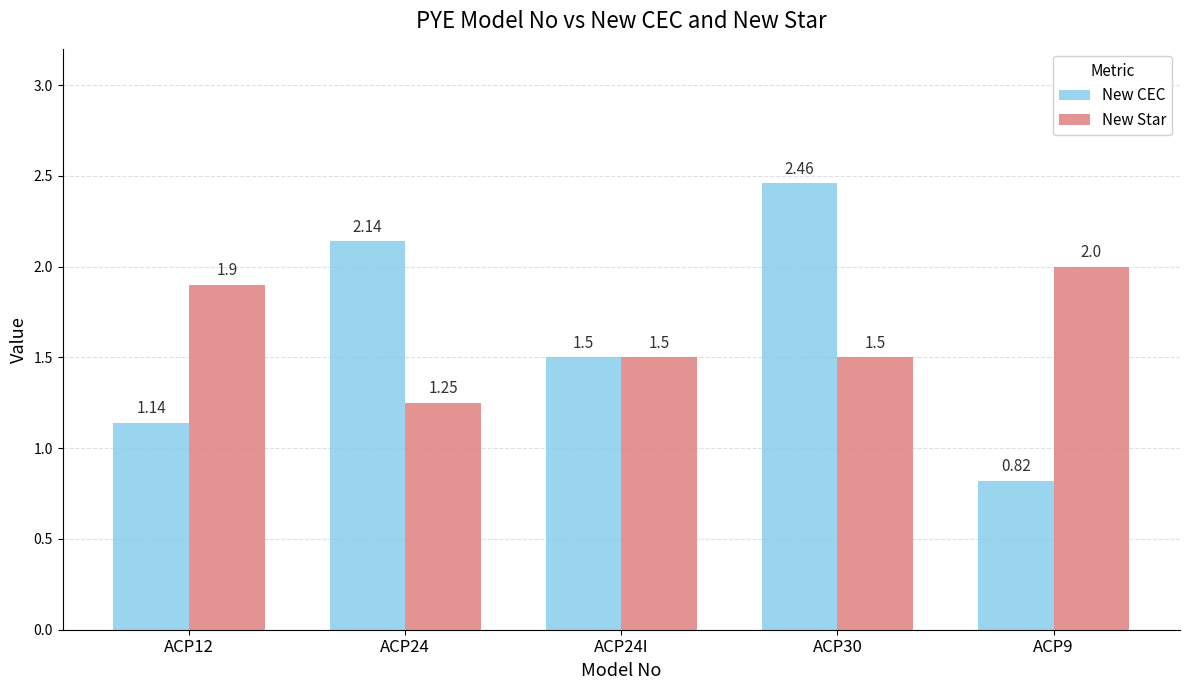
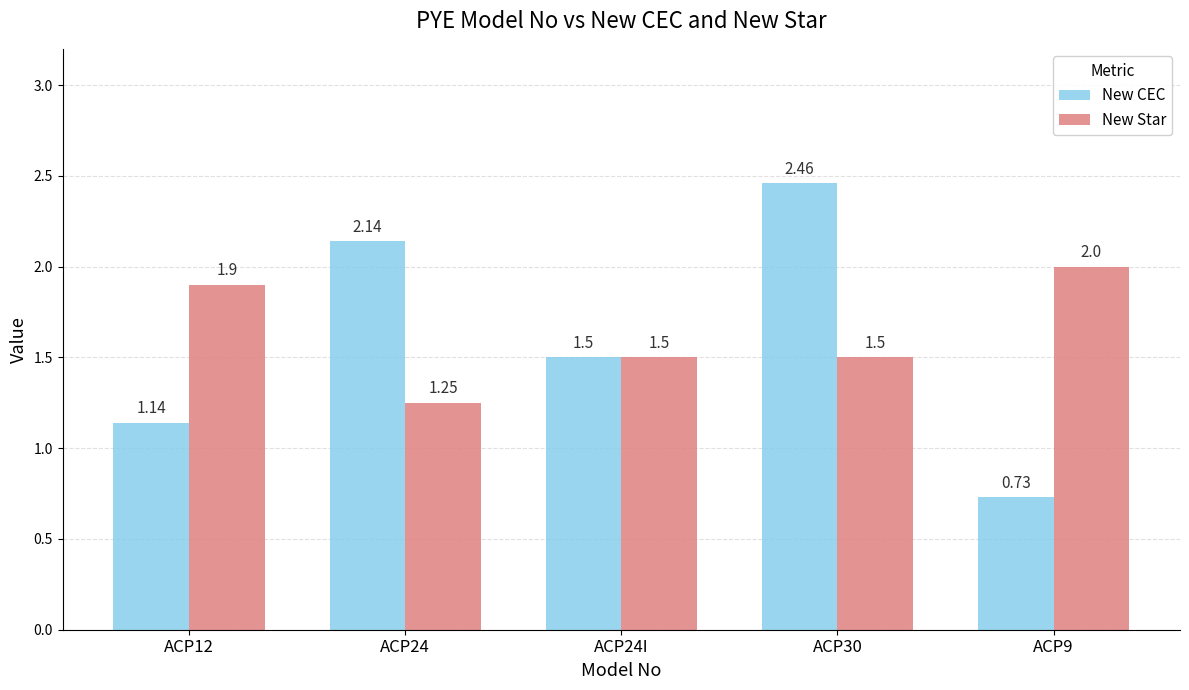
New CEC, ACP9: 0.82 -> 0.73
